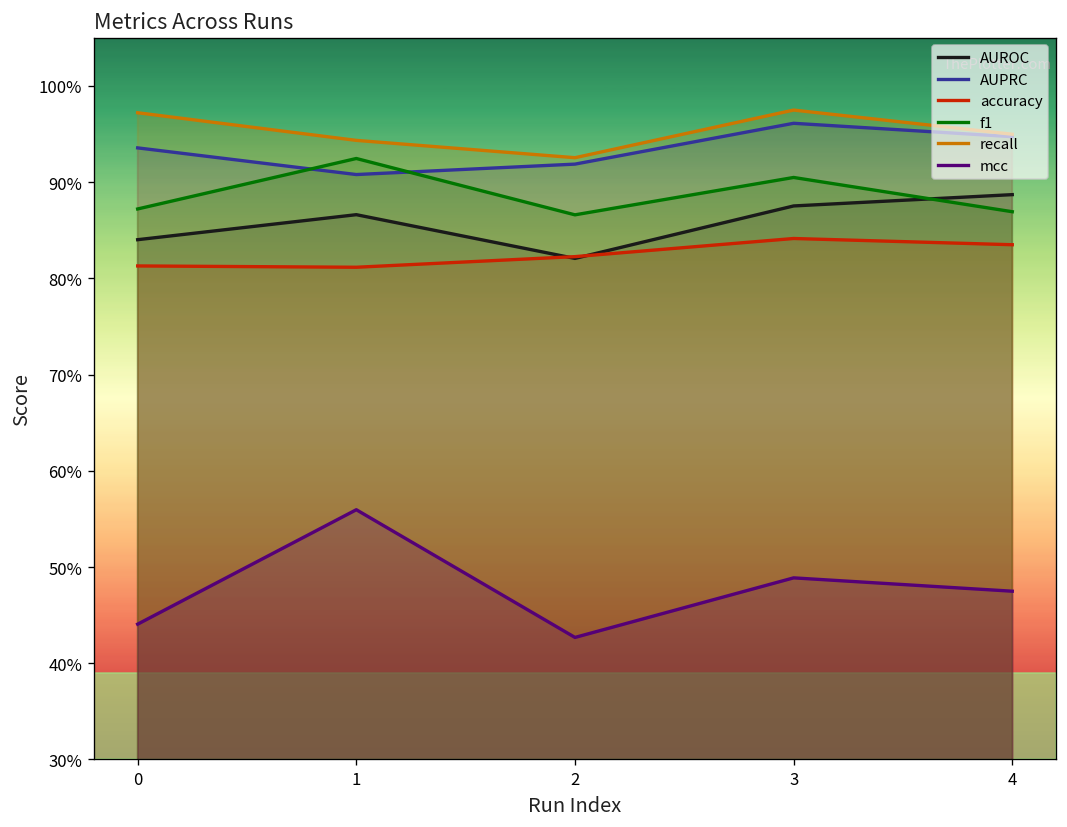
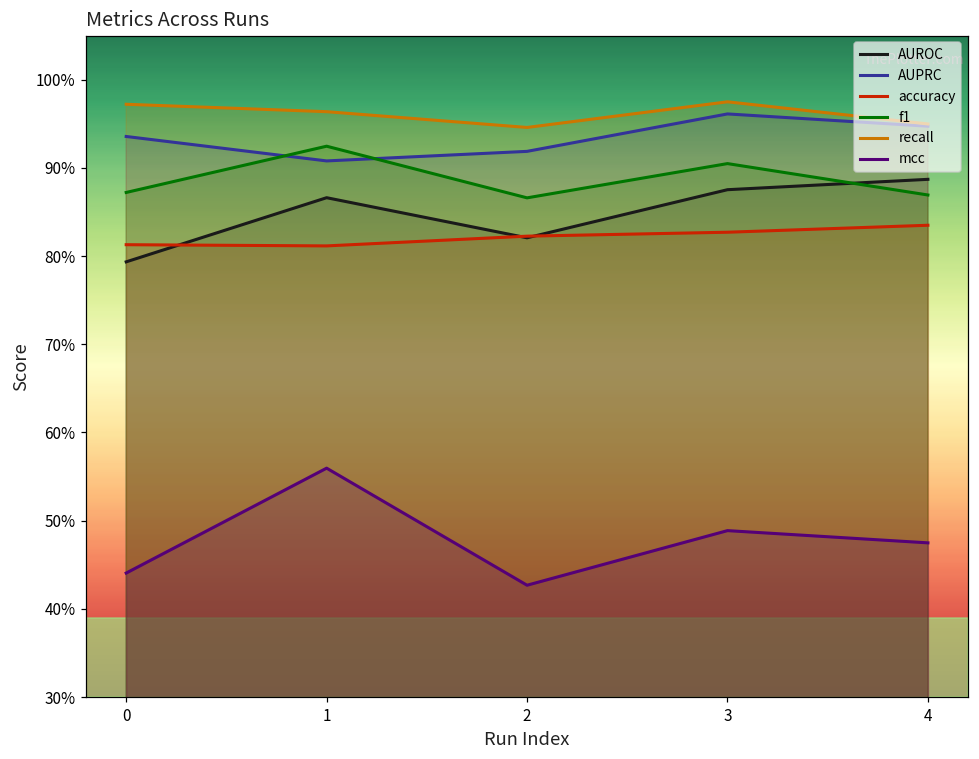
AUROC, 0: 84% -> 79%
recall, 1: 94% -> 96%
recall, 2: 93% -> 95%
accuracy, 3: 84% -> 83%
